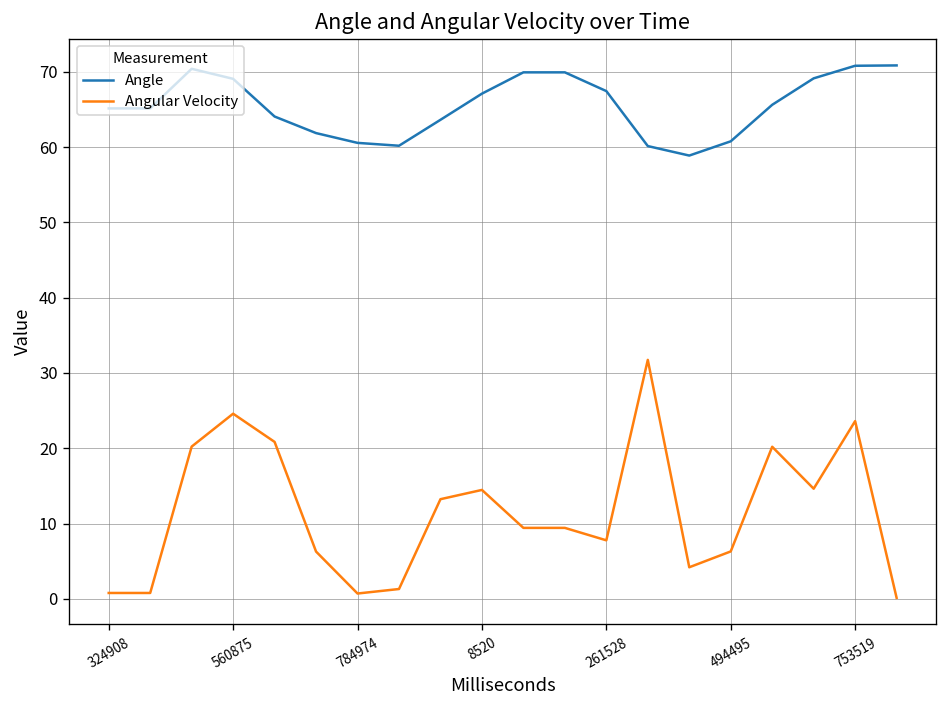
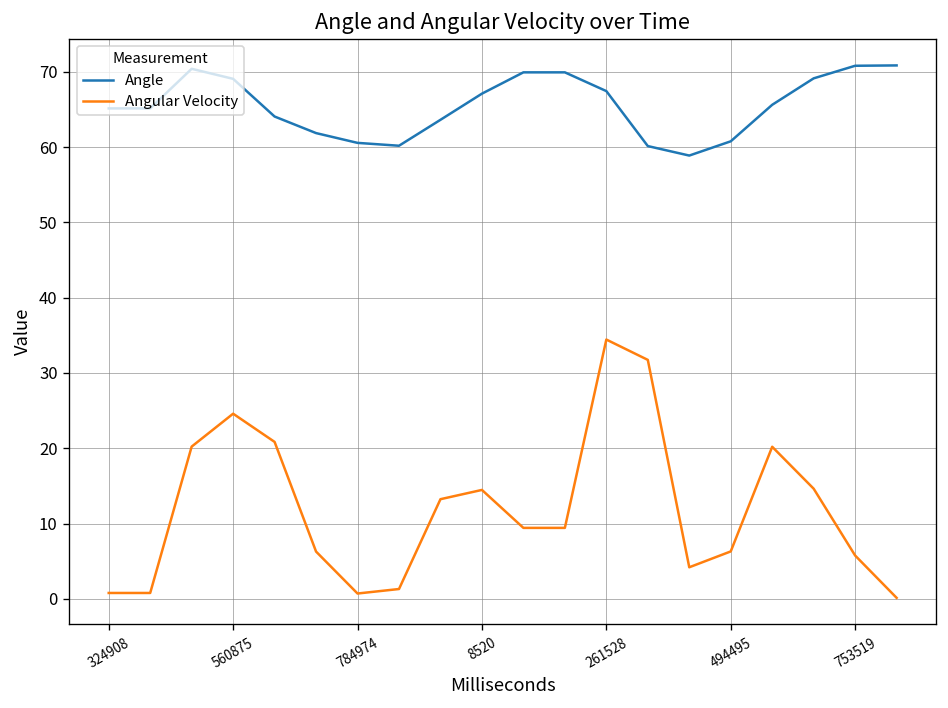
Angular Velocity, 261528: 8 -> 34
Angular Velocity, 753519: 24 -> 6
